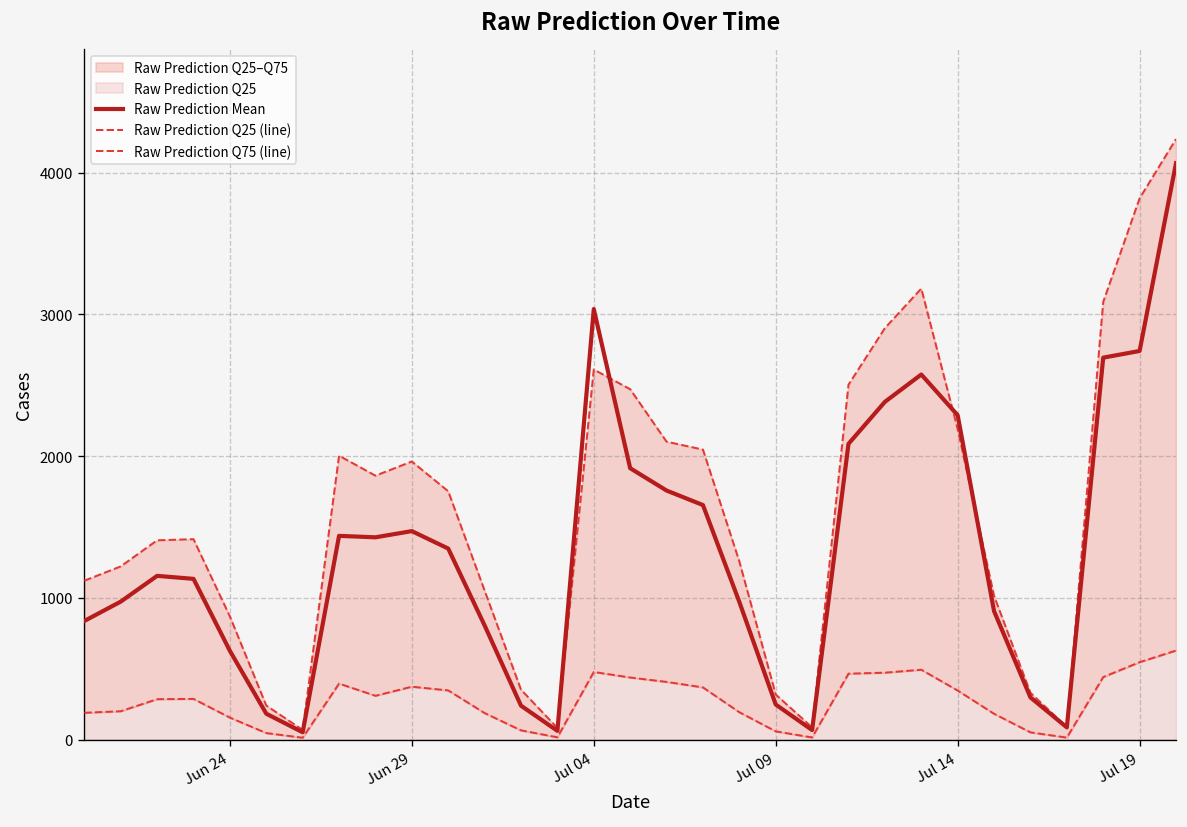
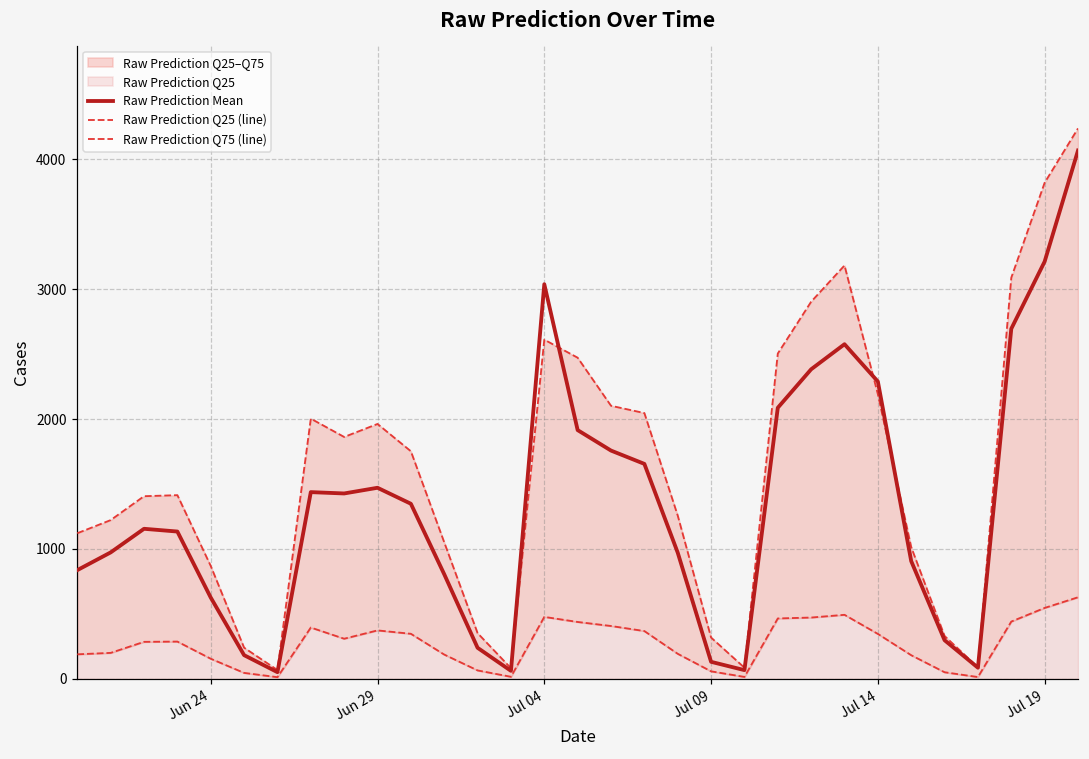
Raw Prediction Mean, Jul 09: 250 -> 130
Raw Prediction Mean, Jul 19: 2740 -> 3210
